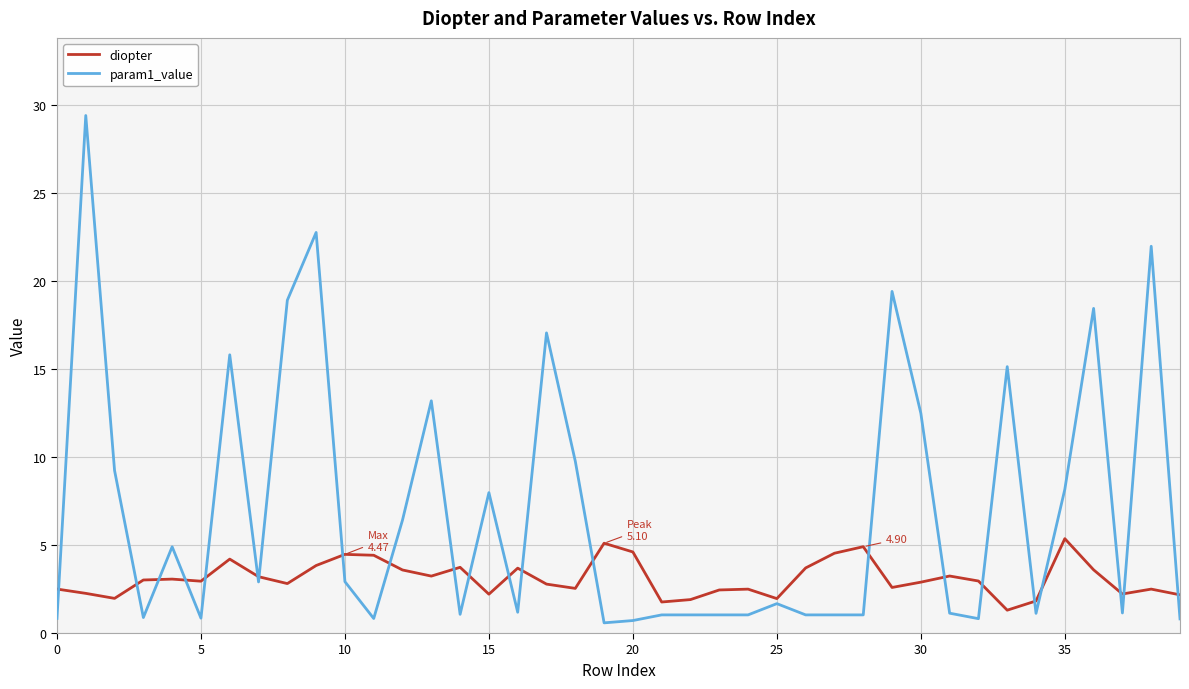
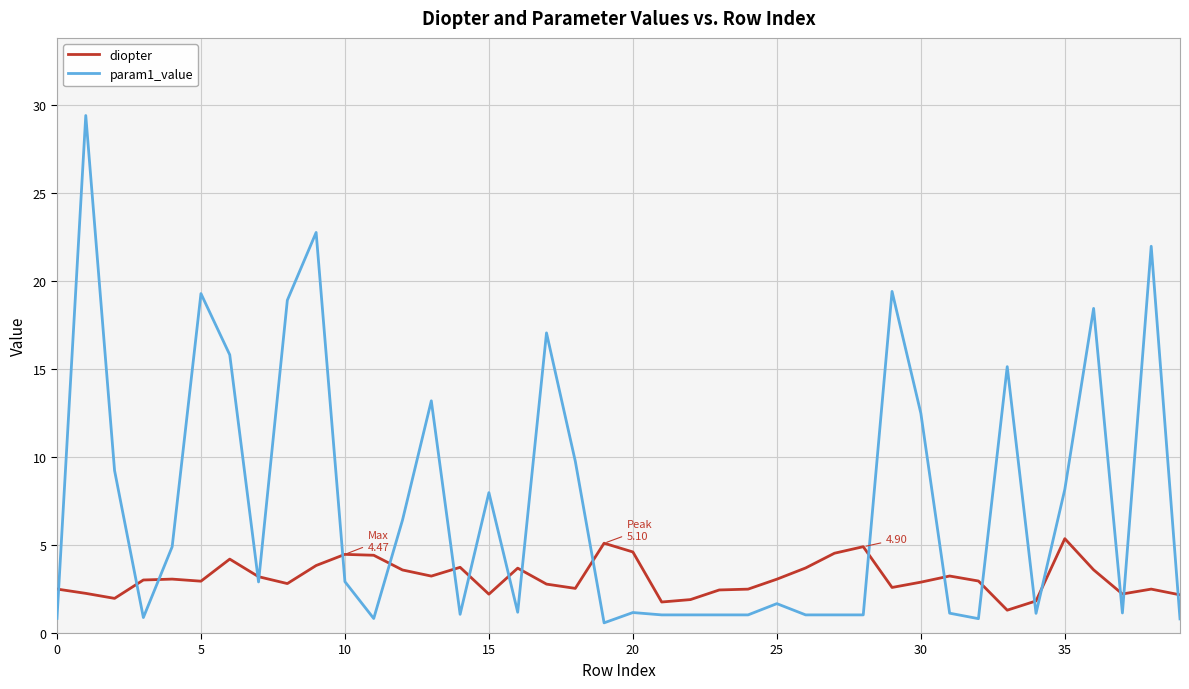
param1_value, 5: 0.8 -> 19.3
param1_value, 20: 0.7 -> 1.2
diopter, 25: 2.0 -> 3.1
